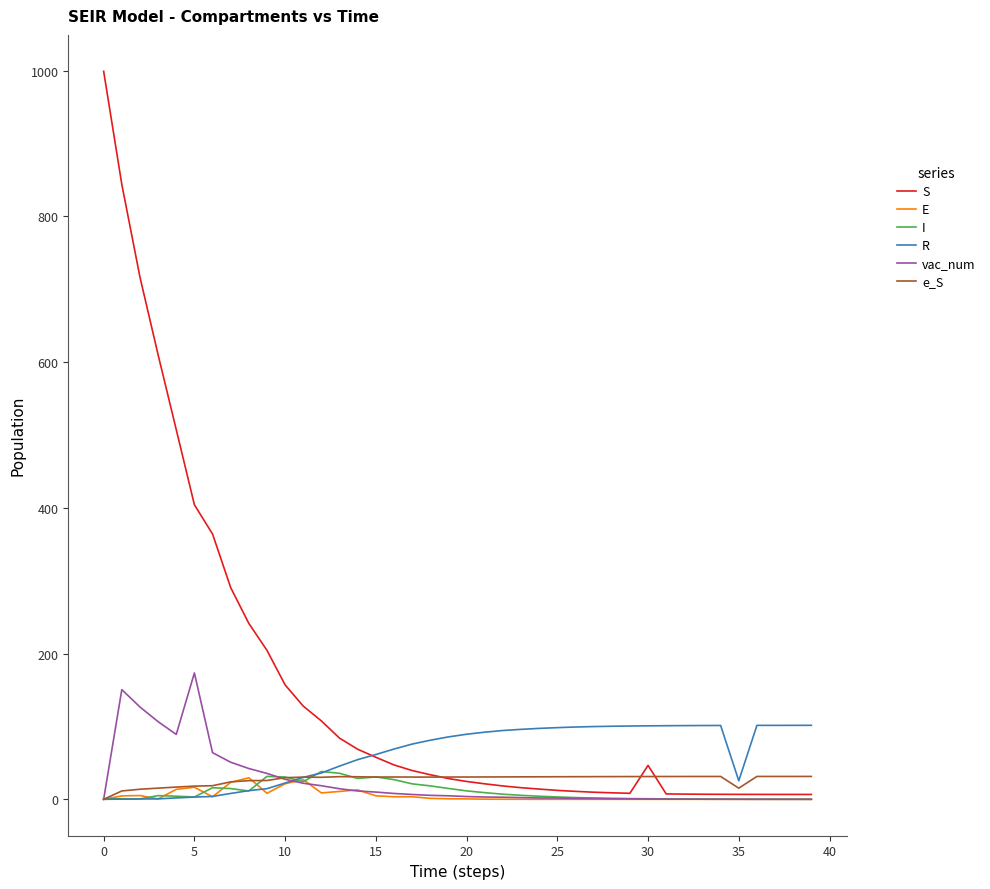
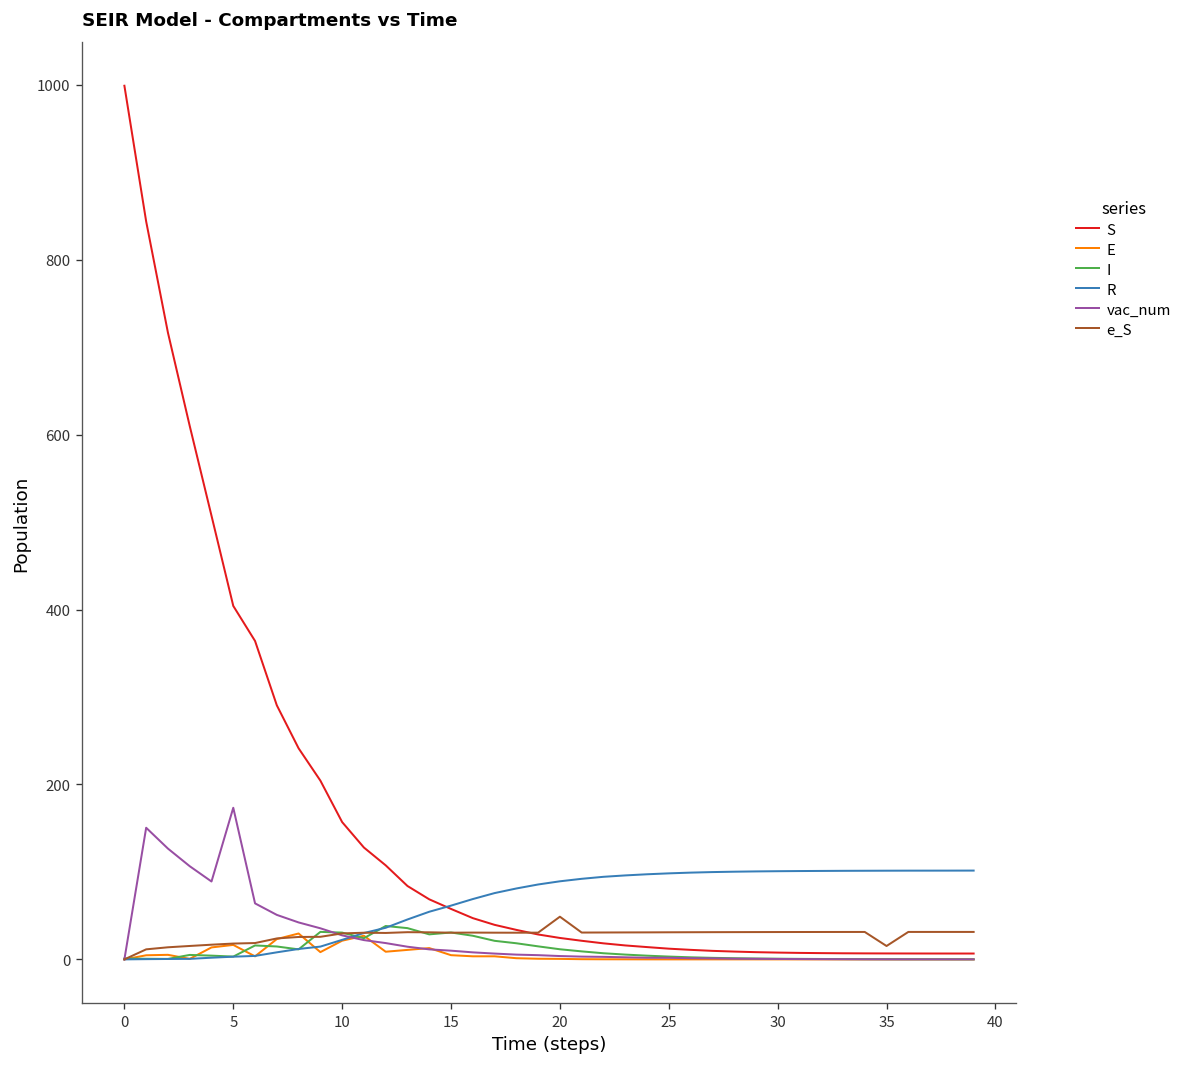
e_S, 20: 30 -> 50
S, 30: 50 -> 10
R, 35: 30 -> 100
